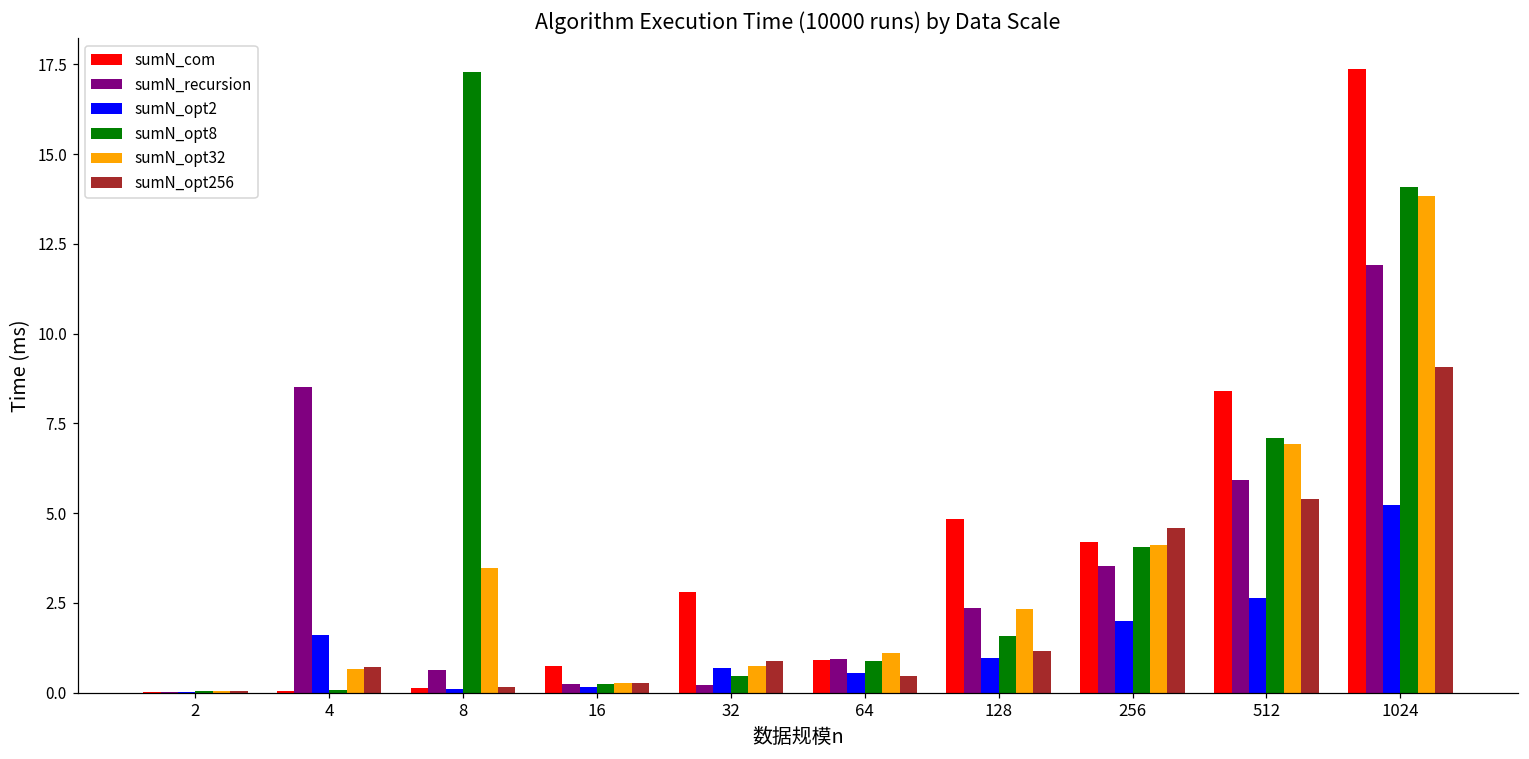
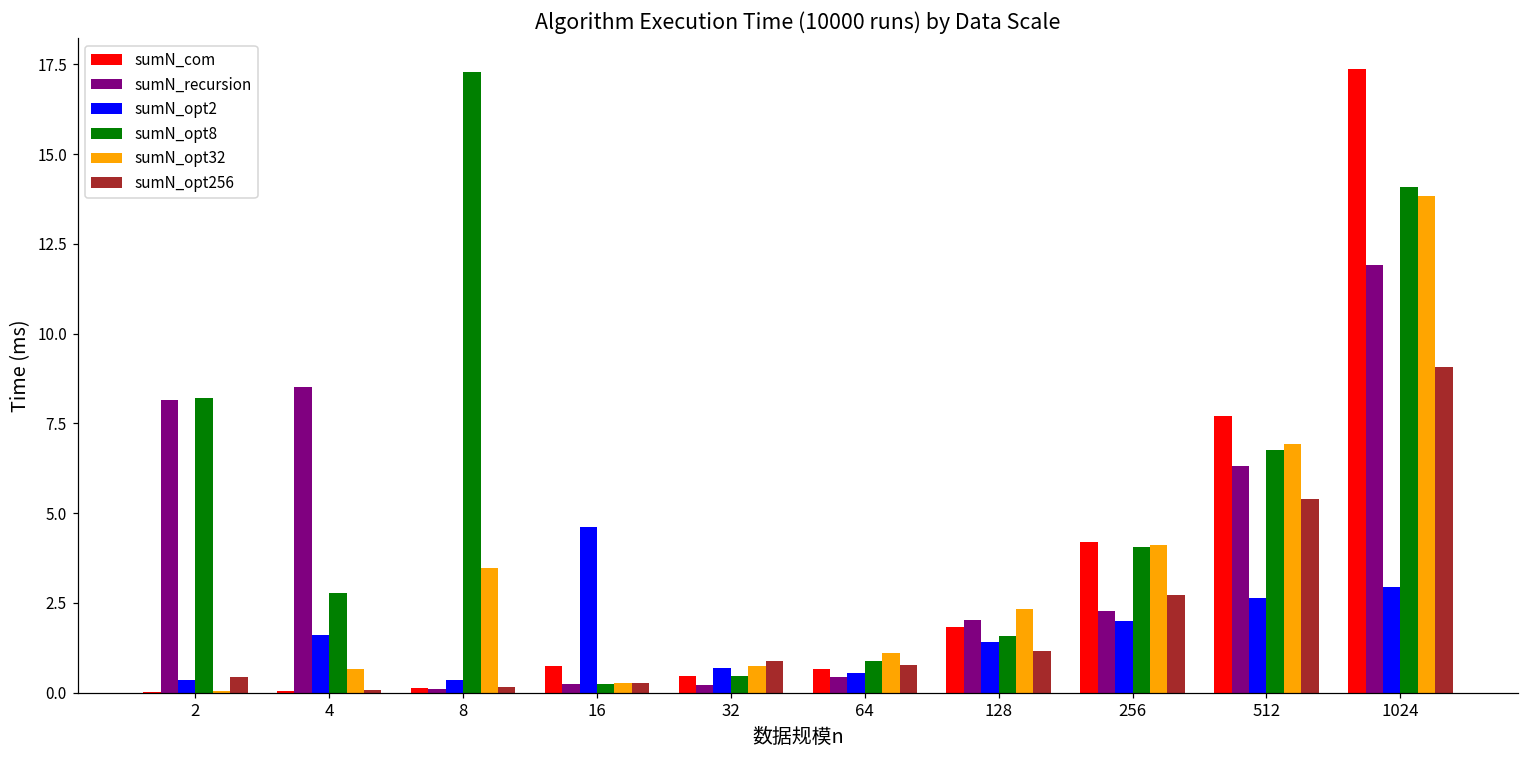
sumN_recursion, 2: 0.0 -> 8.2
sumN_opt2, 2: 0.0 -> 0.3
sumN_opt8, 2: 0.0 -> 8.2
sumN_opt256, 2: 0.0 -> 0.4
sumN_opt8, 4: 0.1 -> 2.8
sumN_opt256, 4: 0.7 -> 0.1
sumN_recursion, 8: 0.6 -> 0.1
sumN_opt2, 8: 0.1 -> 0.3
sumN_opt2, 16: 0.2 -> 4.6
sumN_com, 32: 2.8 -> 0.5
sumN_com, 64: 0.9 -> 0.6
sumN_recursion, 64: 0.9 -> 0.4
sumN_opt256, 64: 0.5 -> 0.8
sumN_com, 128: 4.8 -> 1.8
sumN_recursion, 128: 2.4 -> 2.0
sumN_opt2, 128: 1.0 -> 1.4
sumN_recursion, 256: 3.5 -> 2.3
sumN_opt256, 256: 4.6 -> 2.7
sumN_com, 512: 8.4 -> 7.7
sumN_recursion, 512: 5.9 -> 6.3
sumN_opt8, 512: 7.1 -> 6.8
sumN_opt2, 1024: 5.2 -> 2.9
